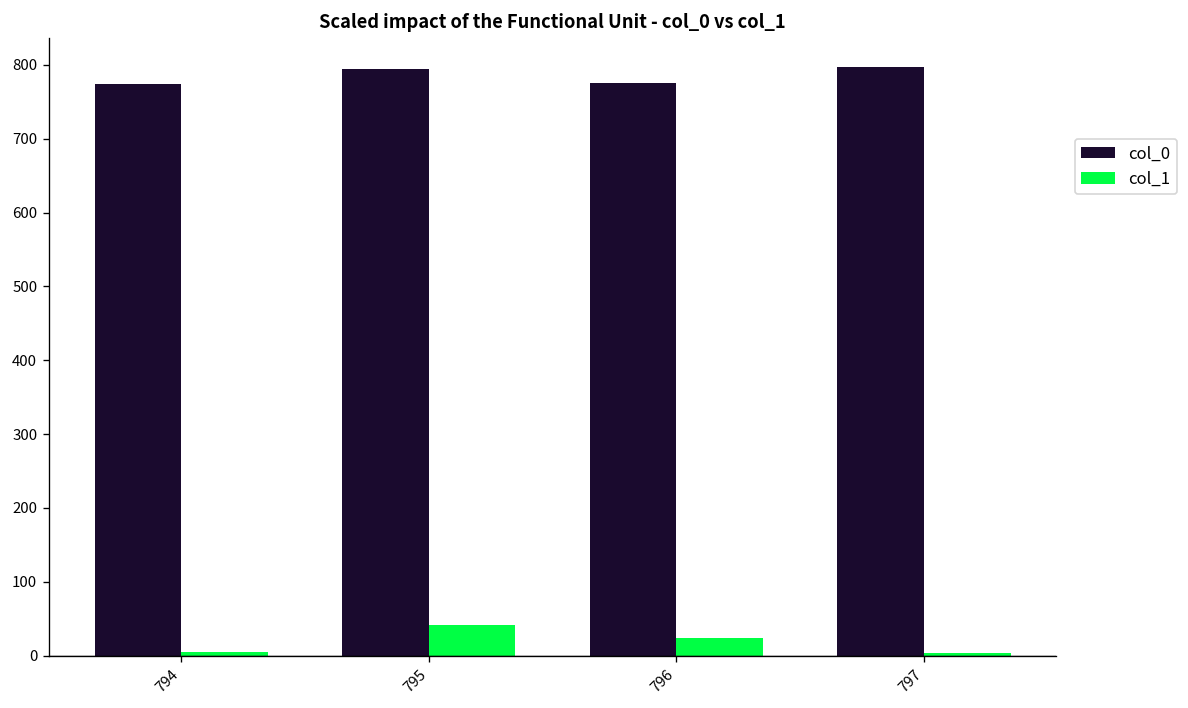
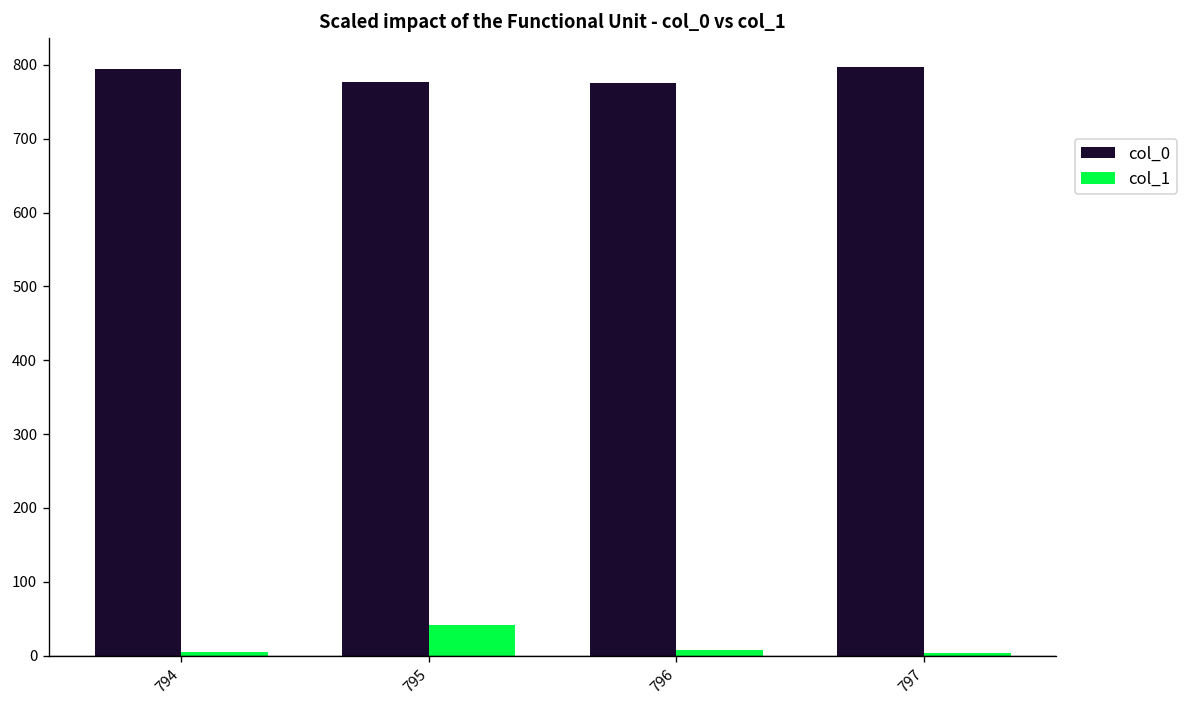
col_0, 794: 770 -> 790
col_0, 795: 800 -> 780
col_1, 796: 20 -> 10
